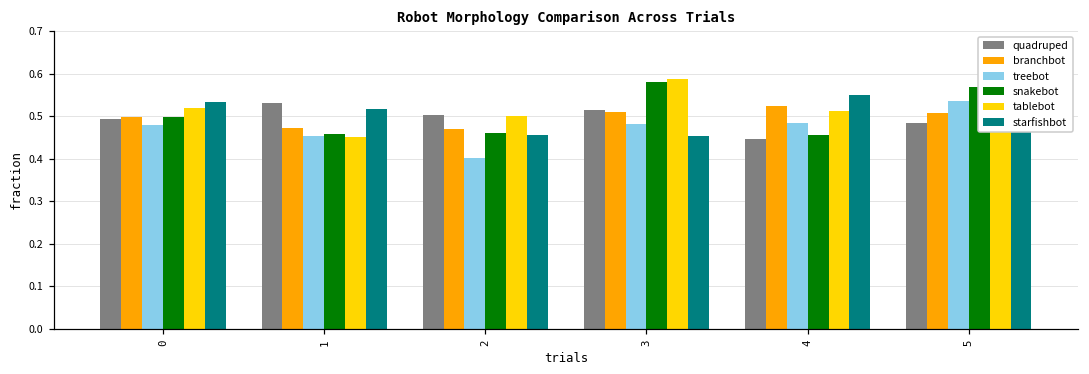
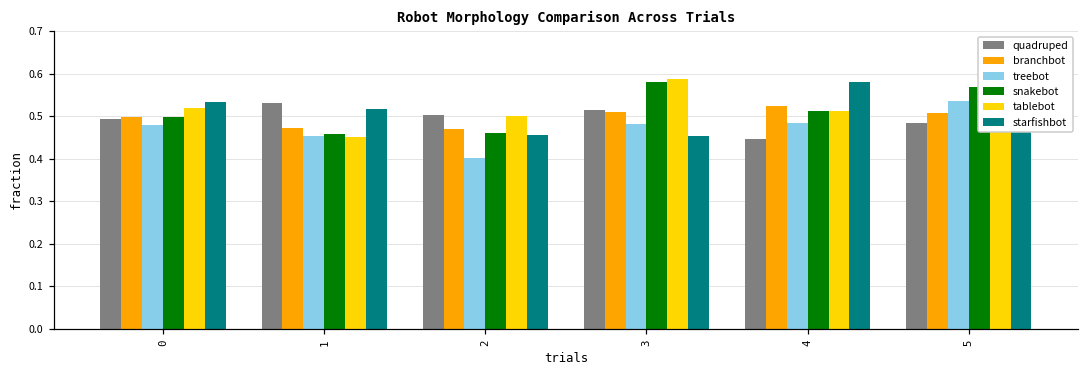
snakebot, 4: 0.46 -> 0.51
starfishbot, 4: 0.55 -> 0.58
